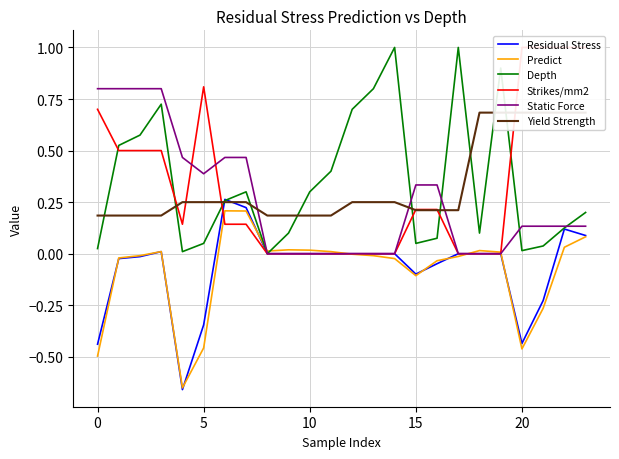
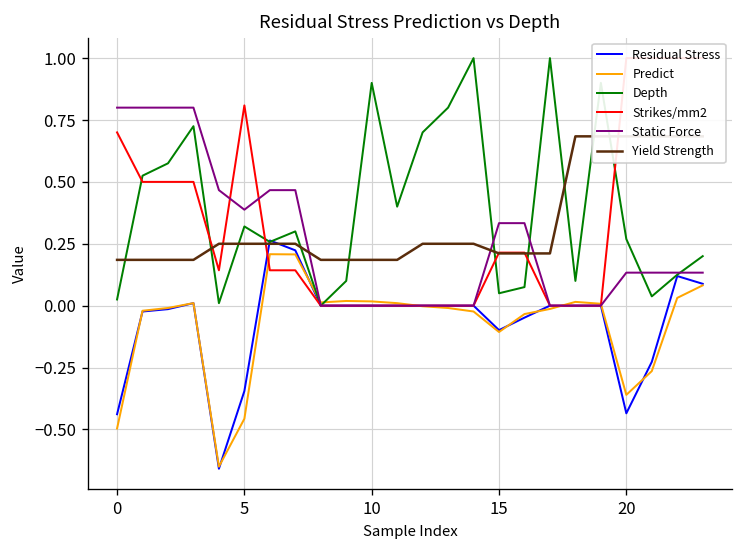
Depth, 5: 0.05 -> 0.32
Depth, 10: 0.3 -> 0.9
Predict, 20: -0.46 -> -0.36
Depth, 20: 0.02 -> 0.27
